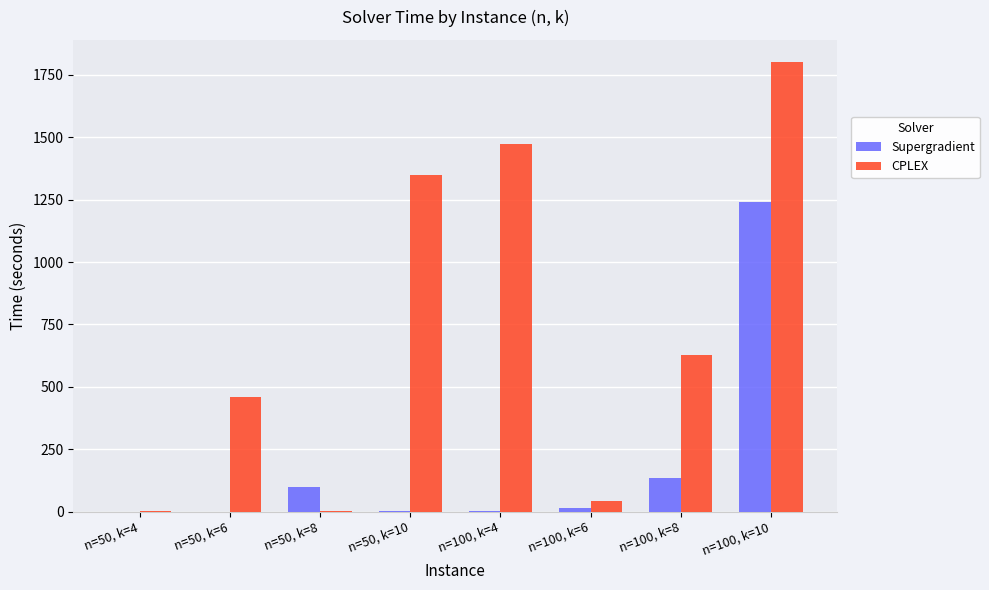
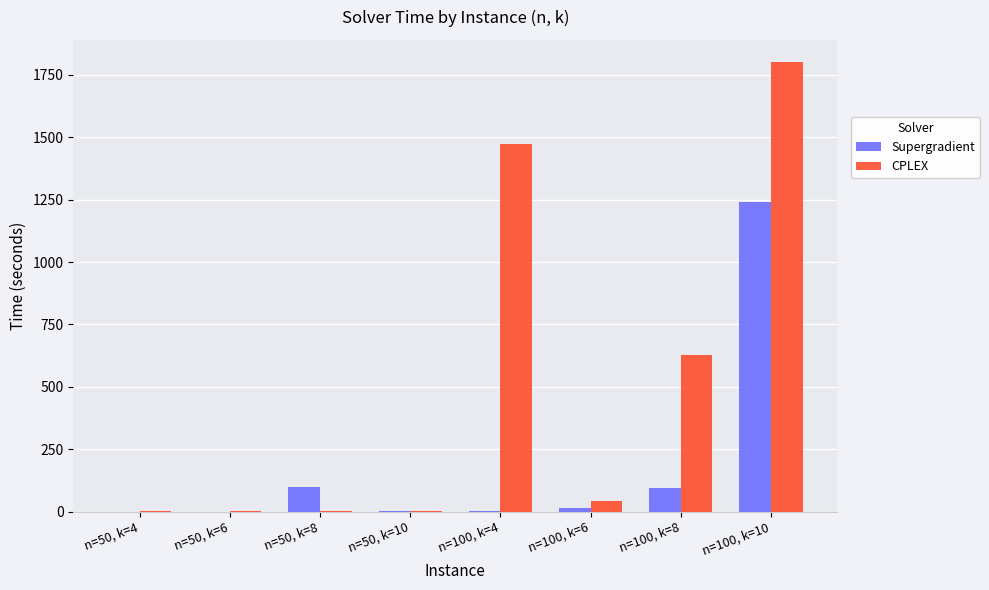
CPLEX, n=50, k=6: 460 -> 0
CPLEX, n=50, k=10: 1350 -> 0
Supergradient, n=100, k=8: 140 -> 100
